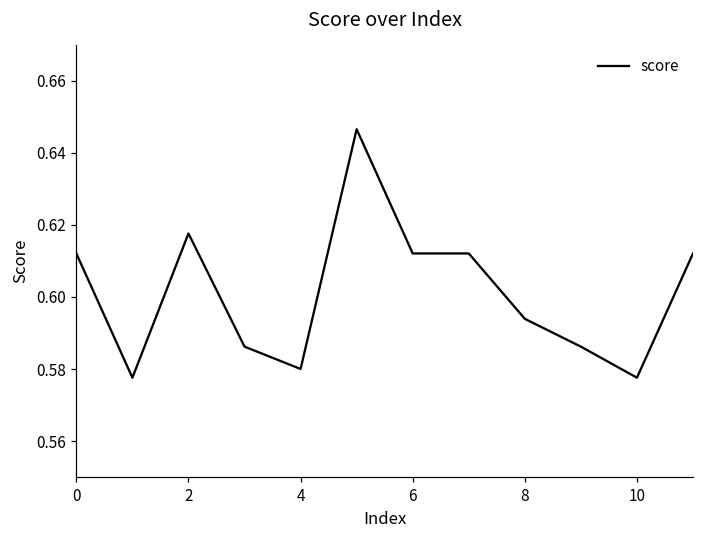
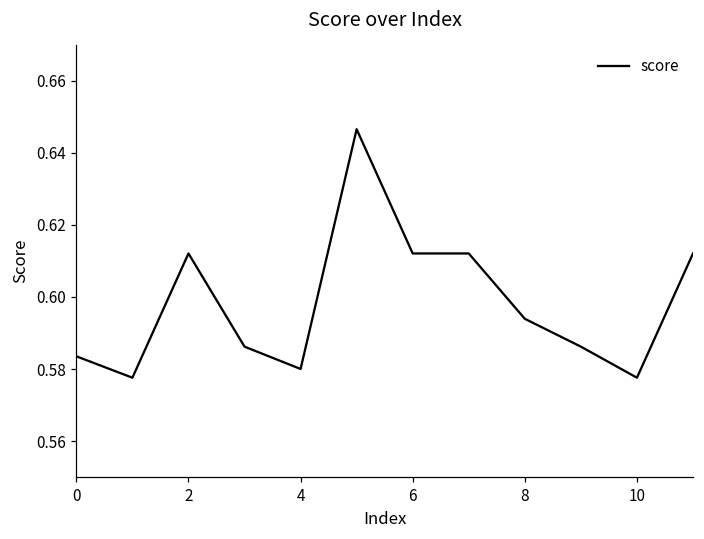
0: 0.612 -> 0.584
2: 0.618 -> 0.612
